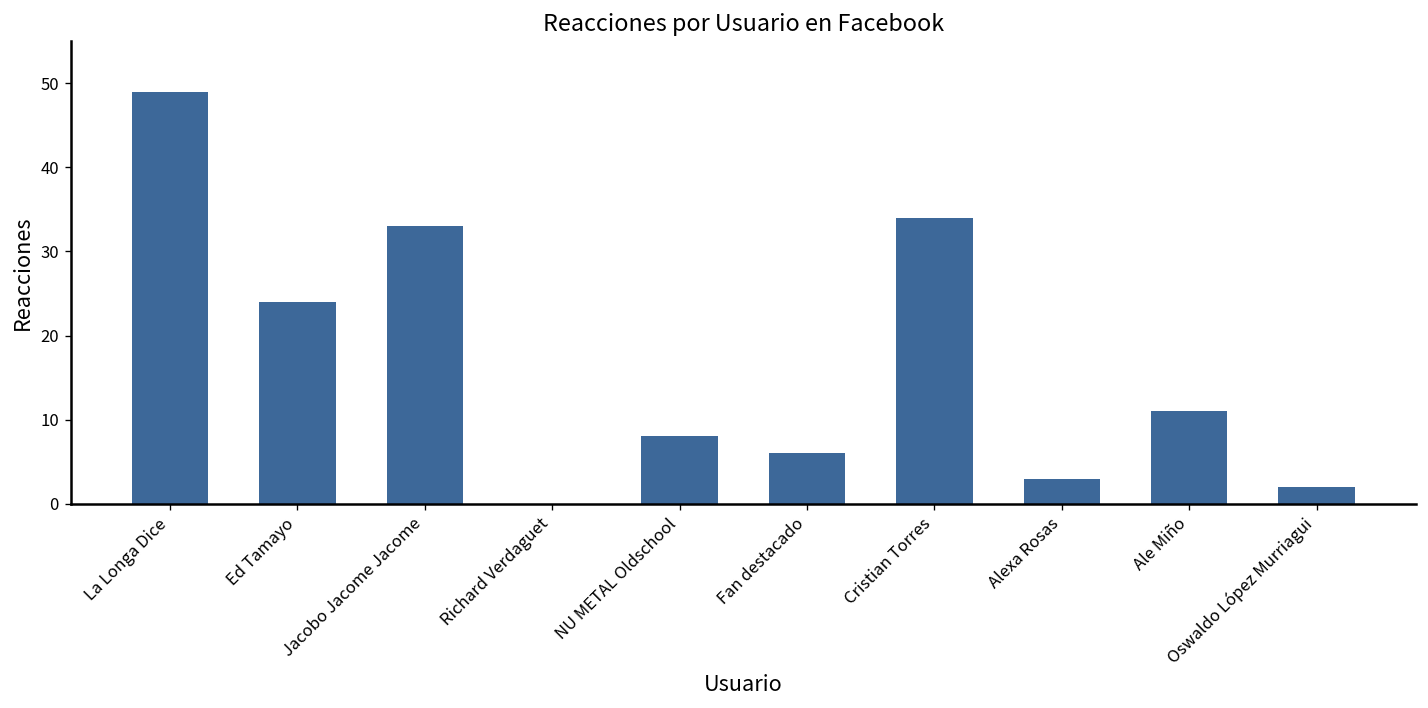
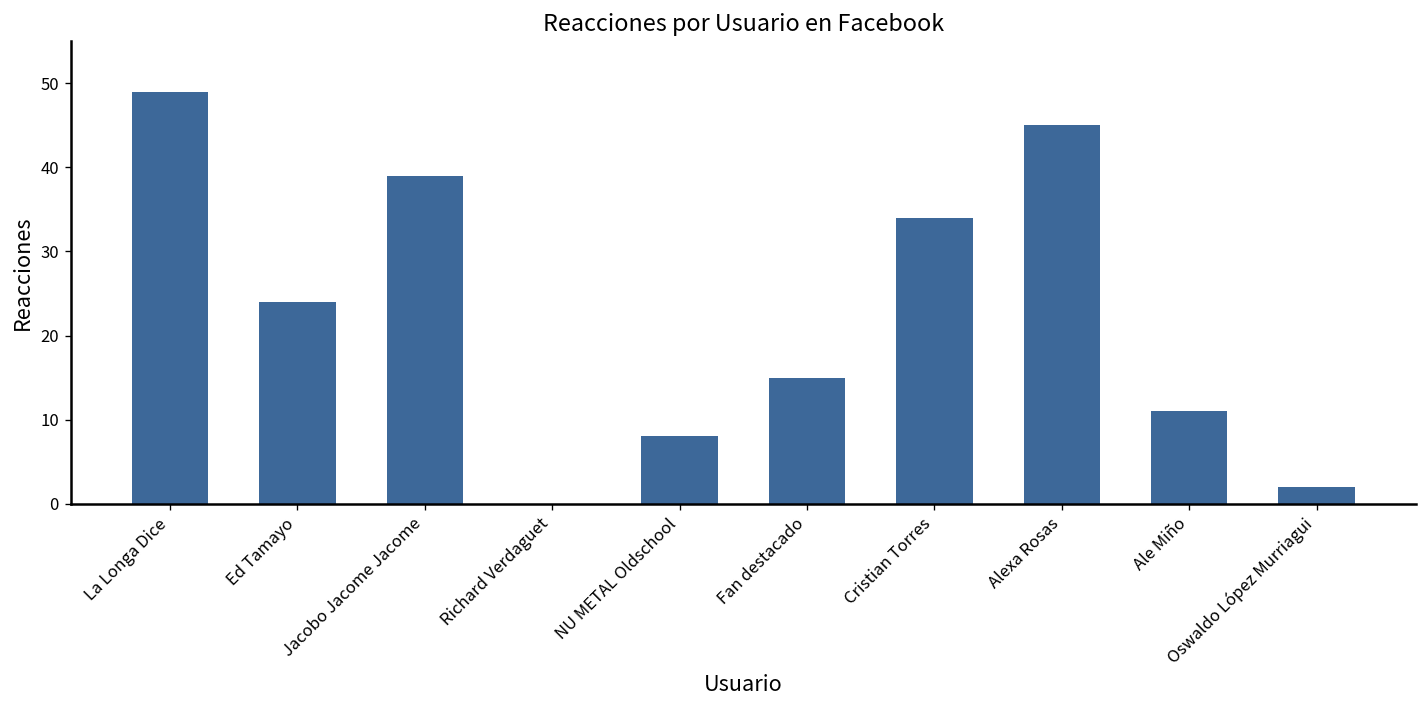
Jacobo Jacome Jacome: 33 -> 39
Fan destacado: 6 -> 15
Alexa Rosas: 3 -> 45
